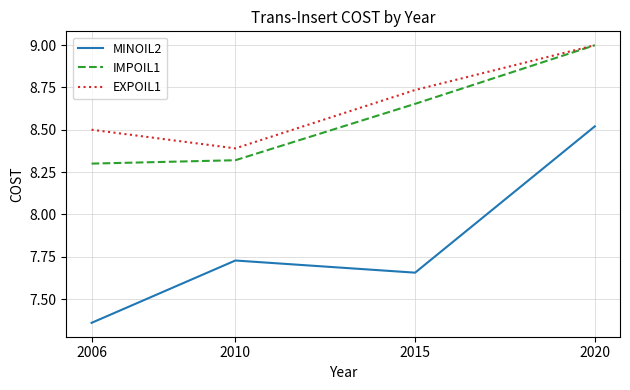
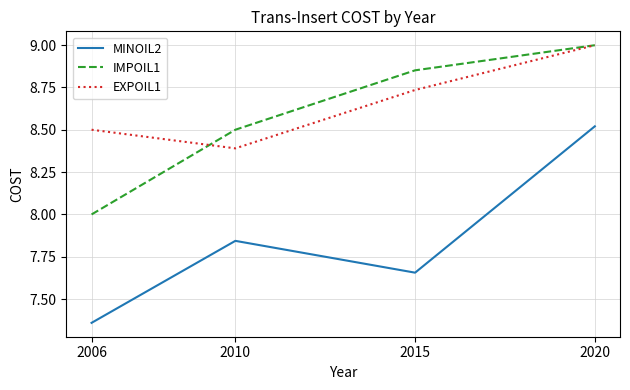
IMPOIL1, 2006: 8.3 -> 8.0
MINOIL2, 2010: 7.73 -> 7.84
IMPOIL1, 2010: 8.32 -> 8.50
IMPOIL1, 2015: 8.65 -> 8.85
